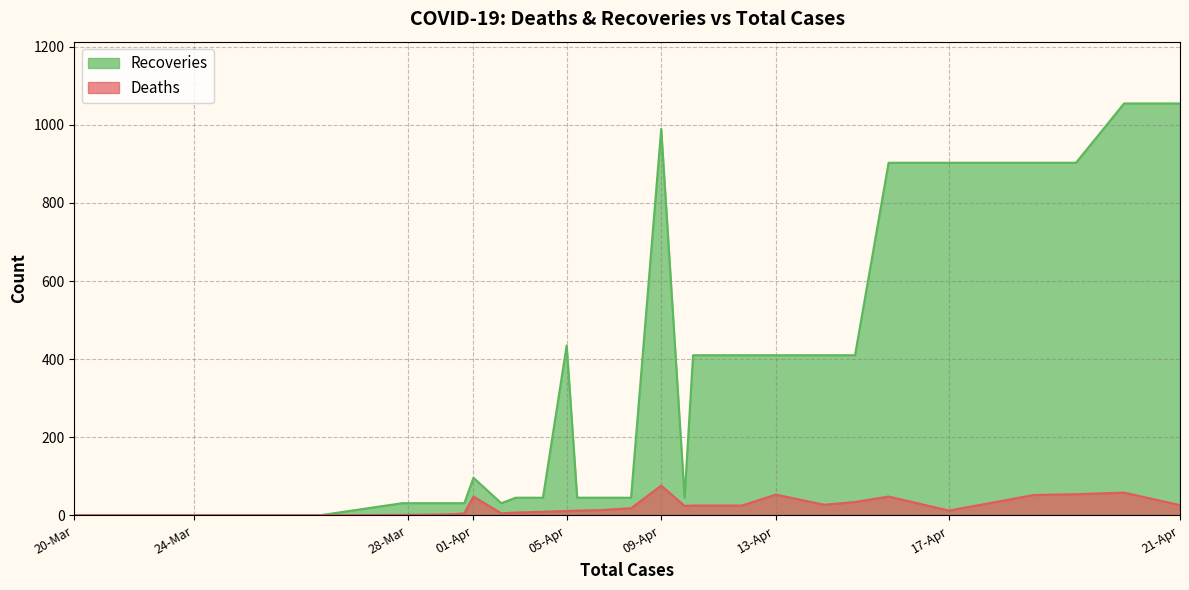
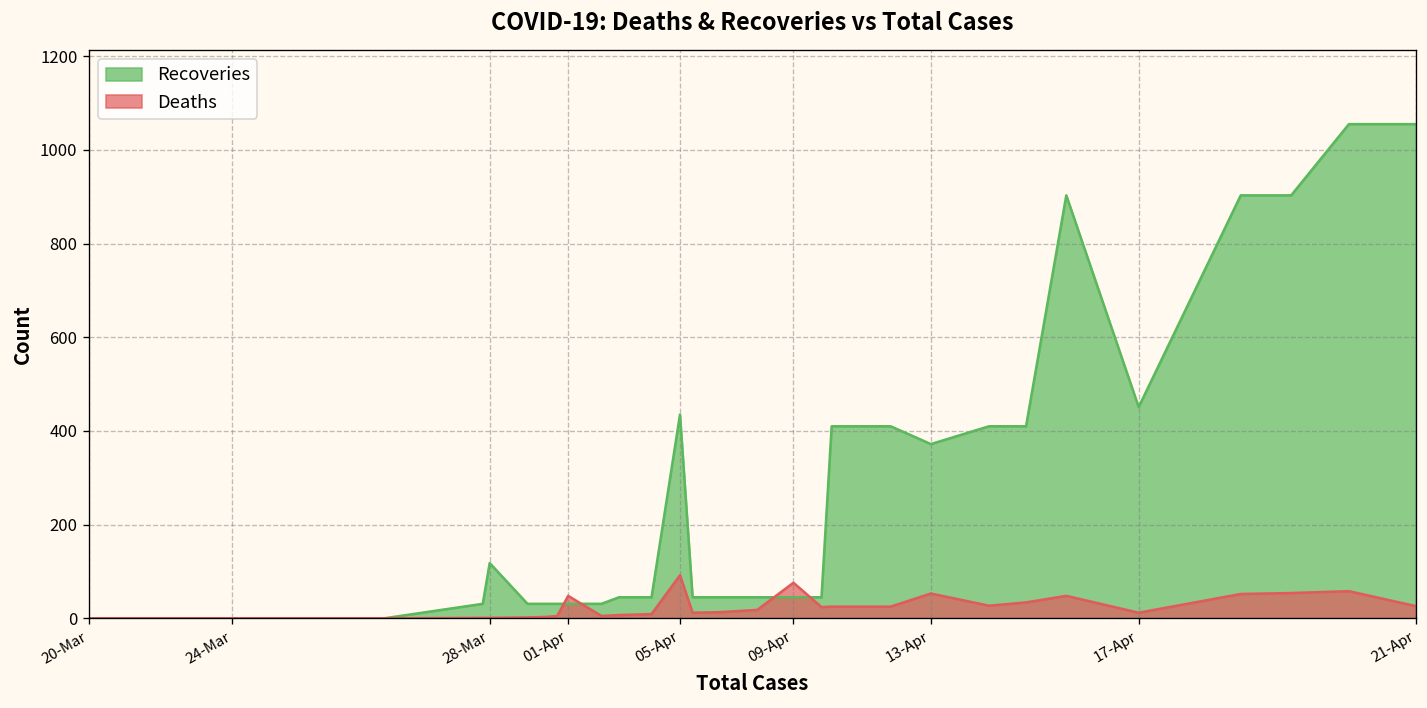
Recoveries, 28-Mar: 30 -> 120
Recoveries, 01-Apr: 100 -> 30
Deaths, 05-Apr: 10 -> 90
Recoveries, 09-Apr: 990 -> 50
Recoveries, 13-Apr: 410 -> 370
Recoveries, 17-Apr: 900 -> 450
